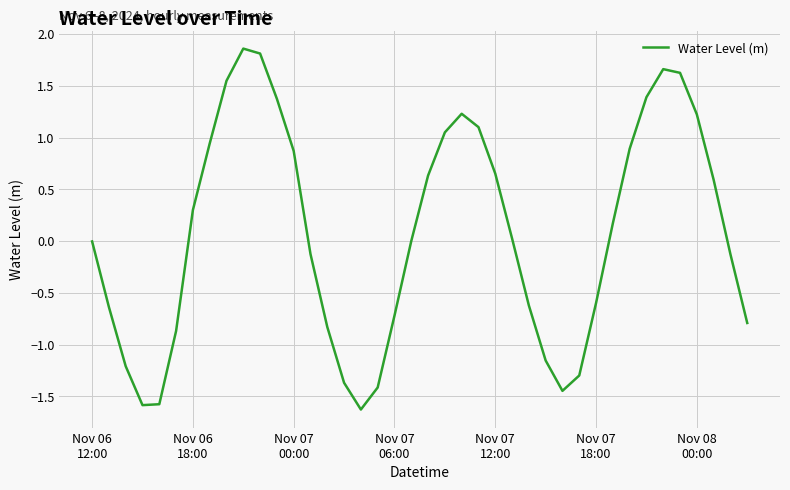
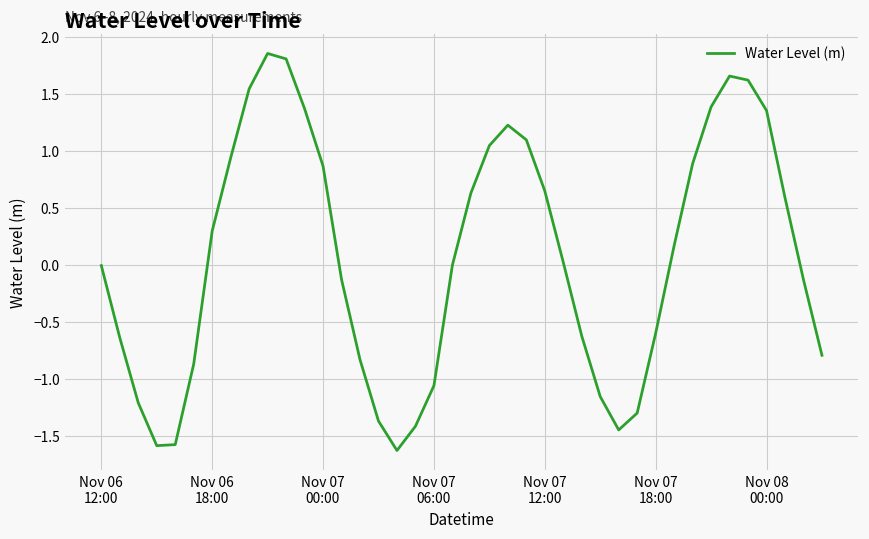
Nov 07 06:00: -0.72 -> -1.06
Nov 08 00:00: 1.22 -> 1.36
